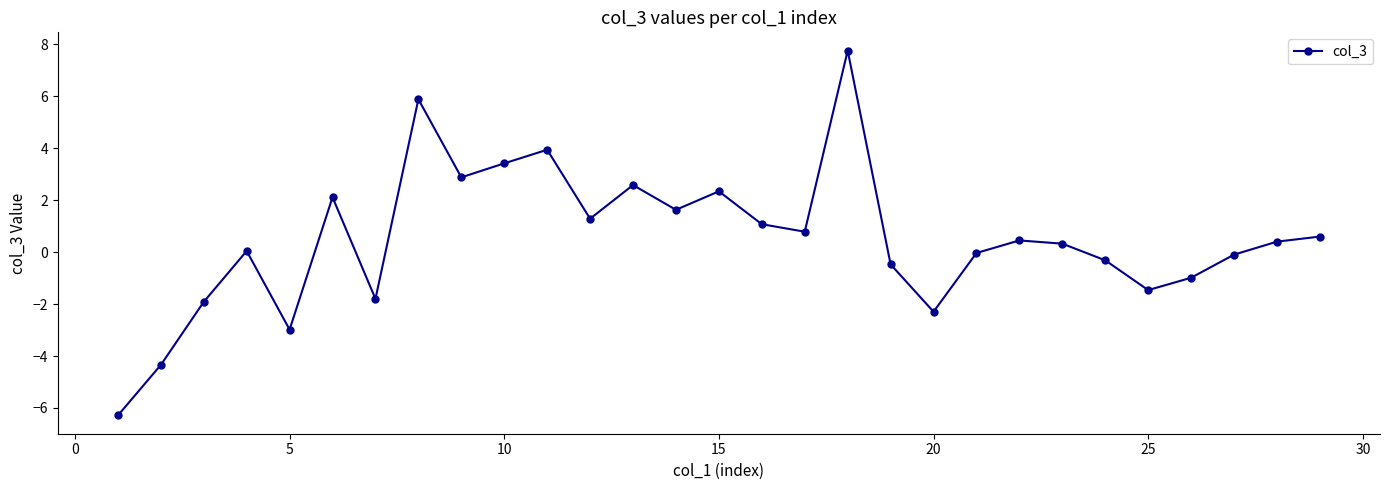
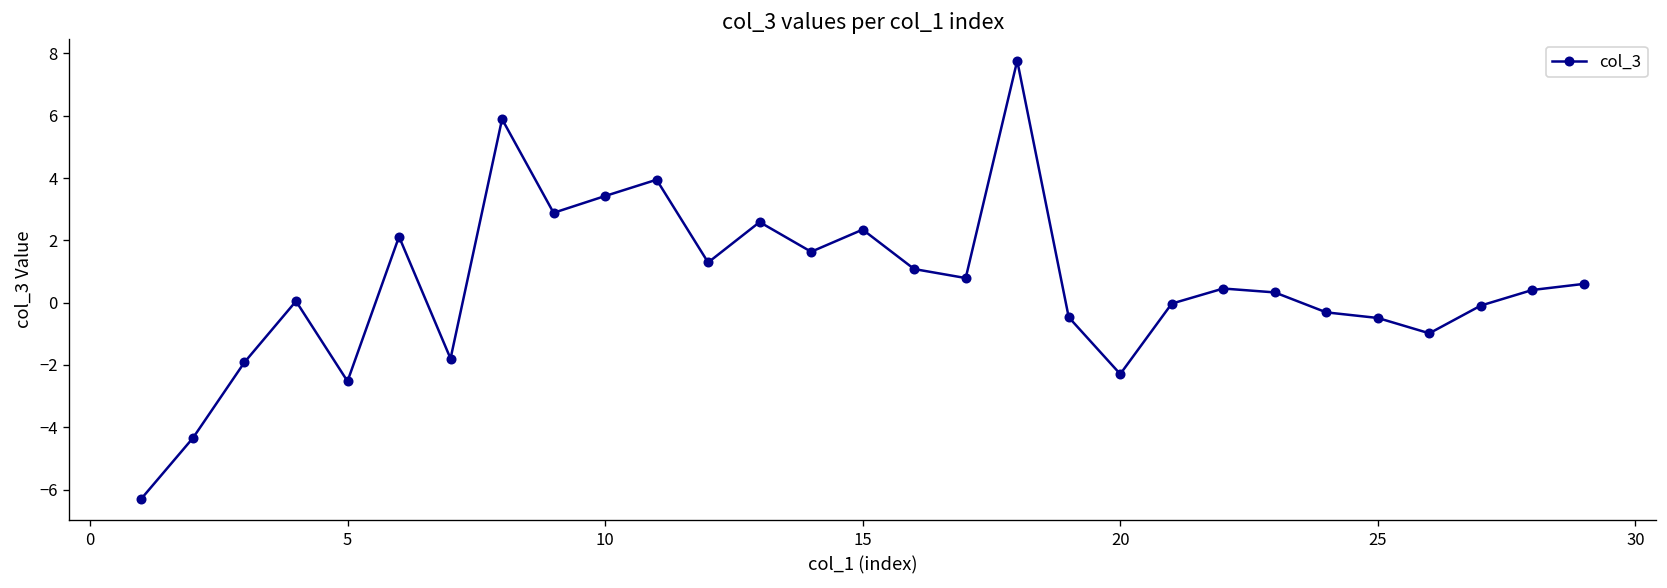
5: -3.0 -> -2.5
25: -1.5 -> -0.5
